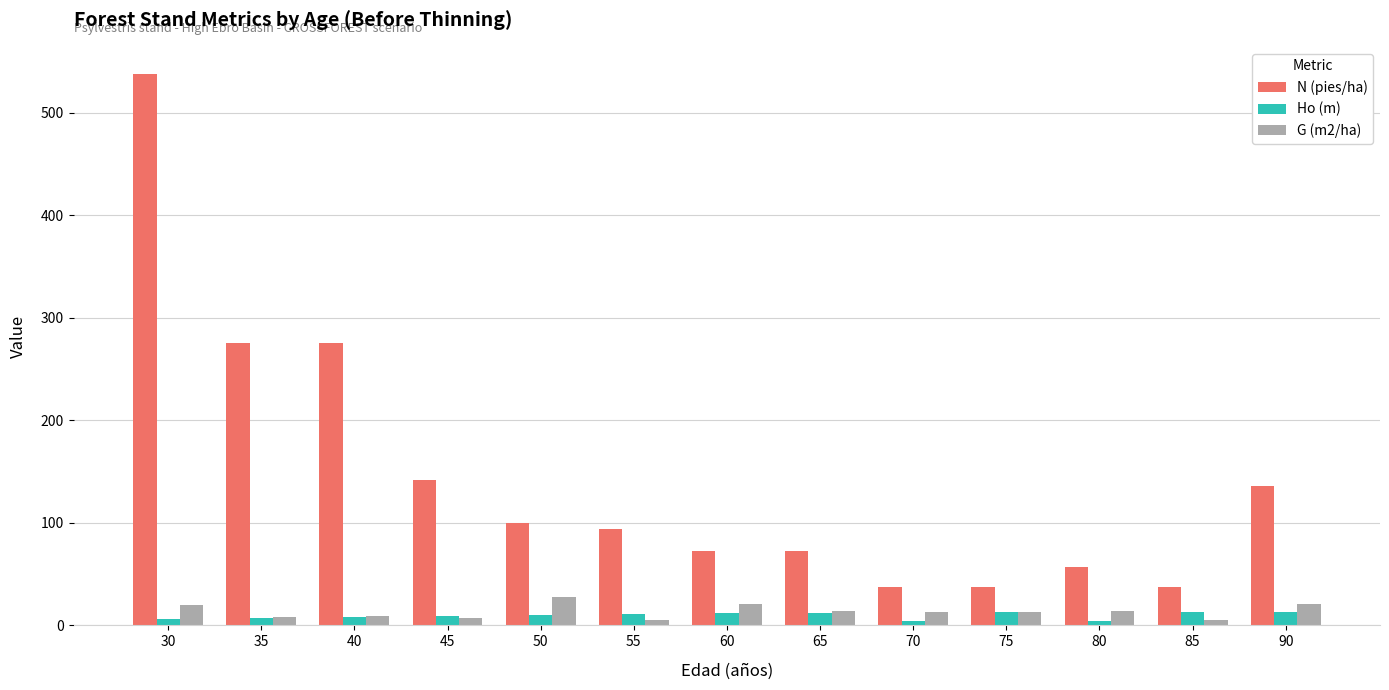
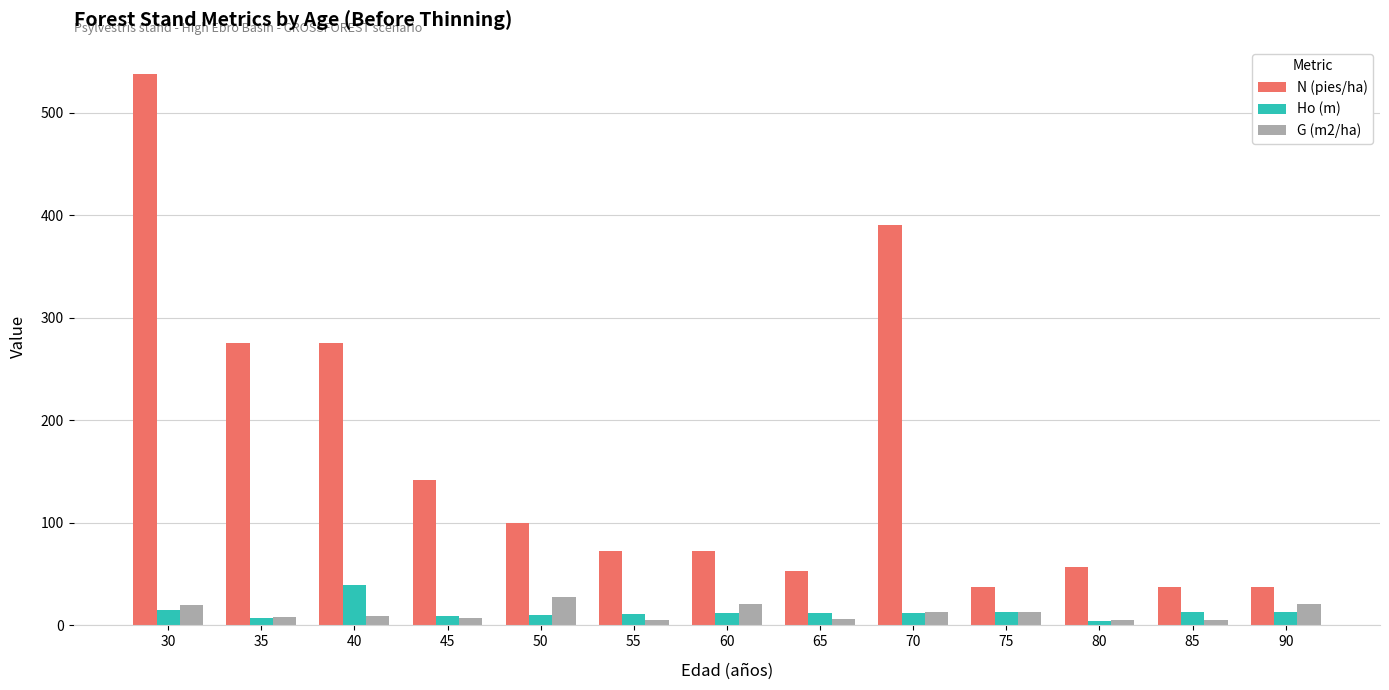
Ho (m), 30: 6 -> 15
Ho (m), 40: 9 -> 39
N (pies/ha), 55: 94 -> 73
N (pies/ha), 65: 73 -> 53
G (m2/ha), 65: 14 -> 6
N (pies/ha), 70: 37 -> 391
Ho (m), 70: 4 -> 12
G (m2/ha), 80: 14 -> 5
N (pies/ha), 90: 136 -> 37
